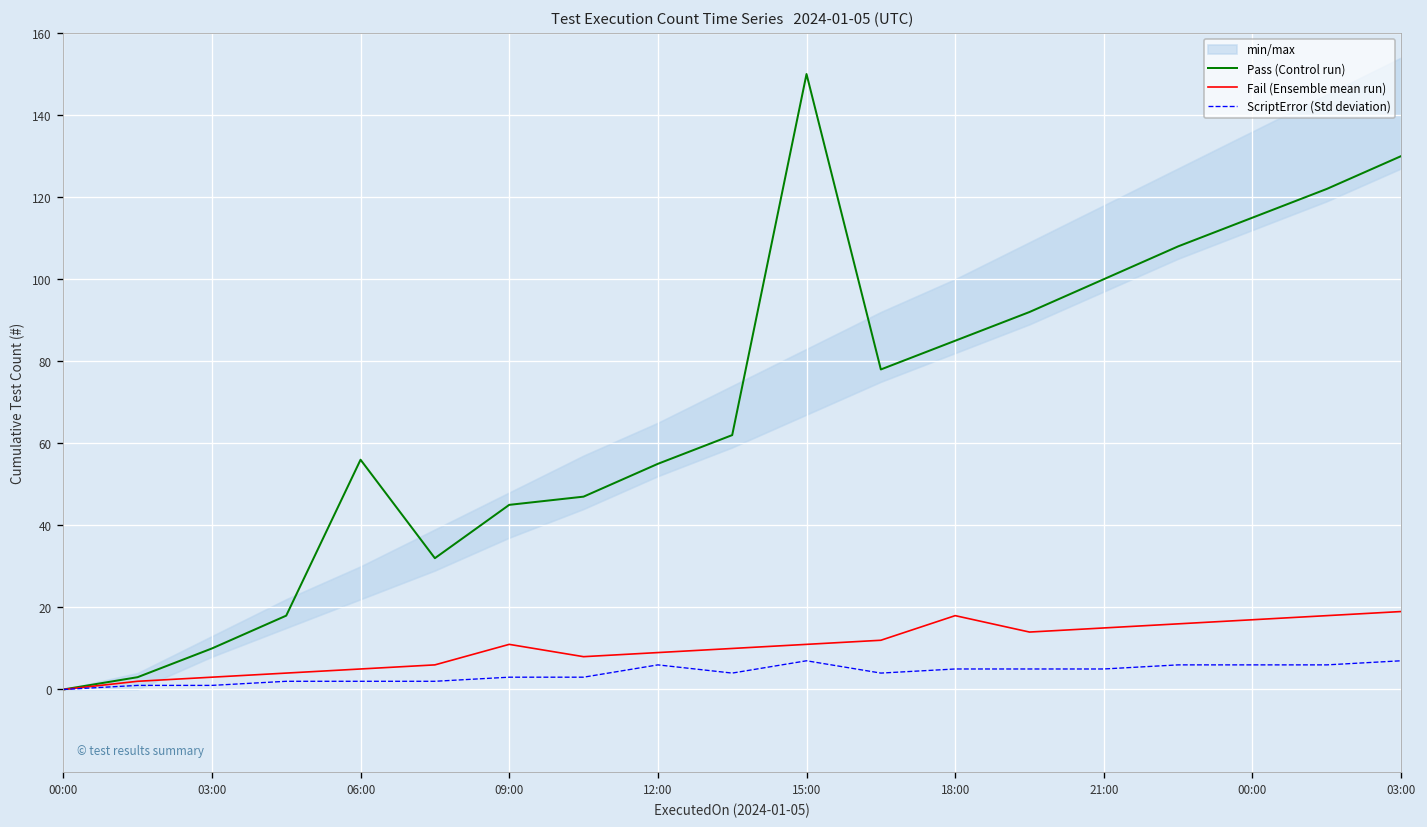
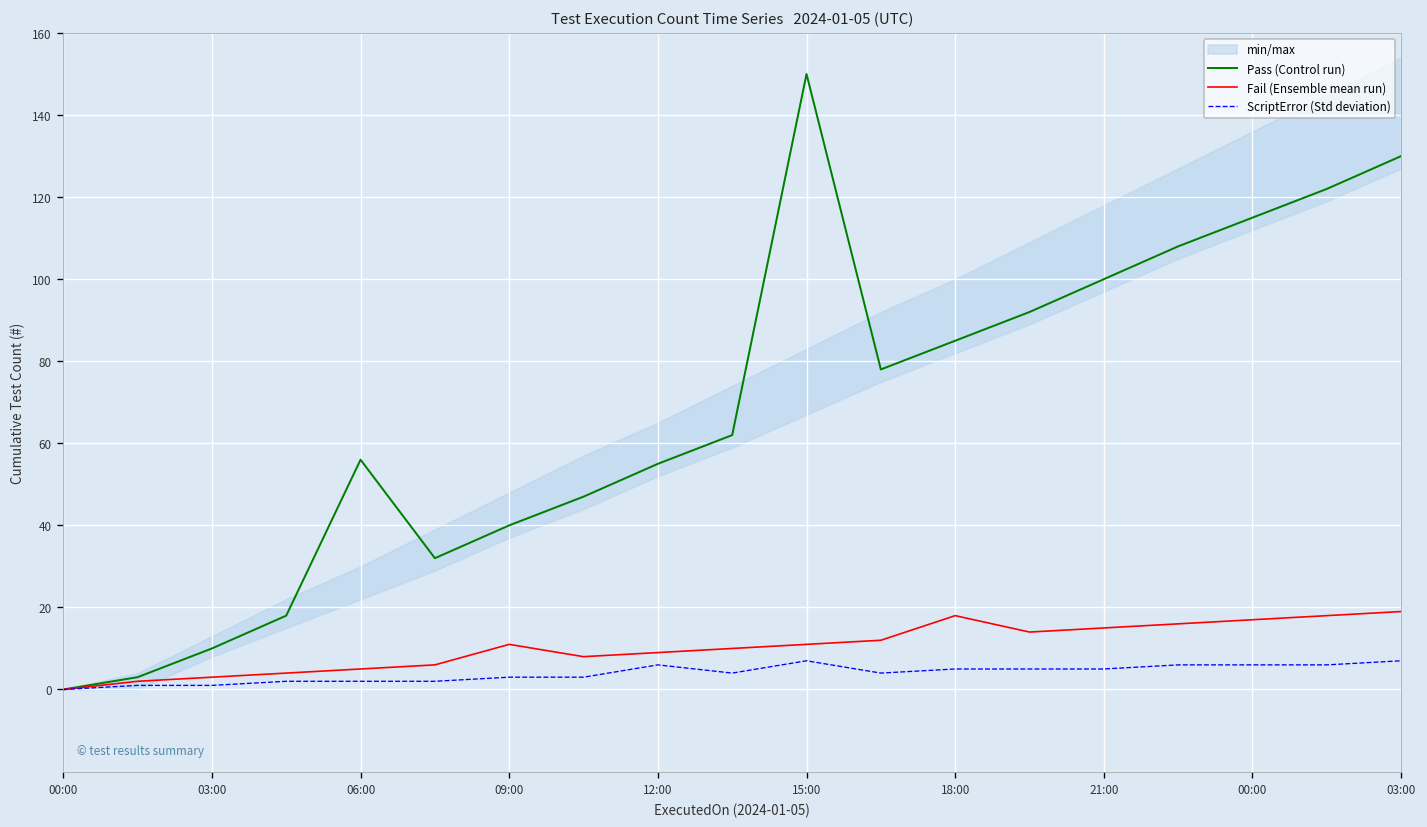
Pass (Control run), 09:00: 45 -> 40
